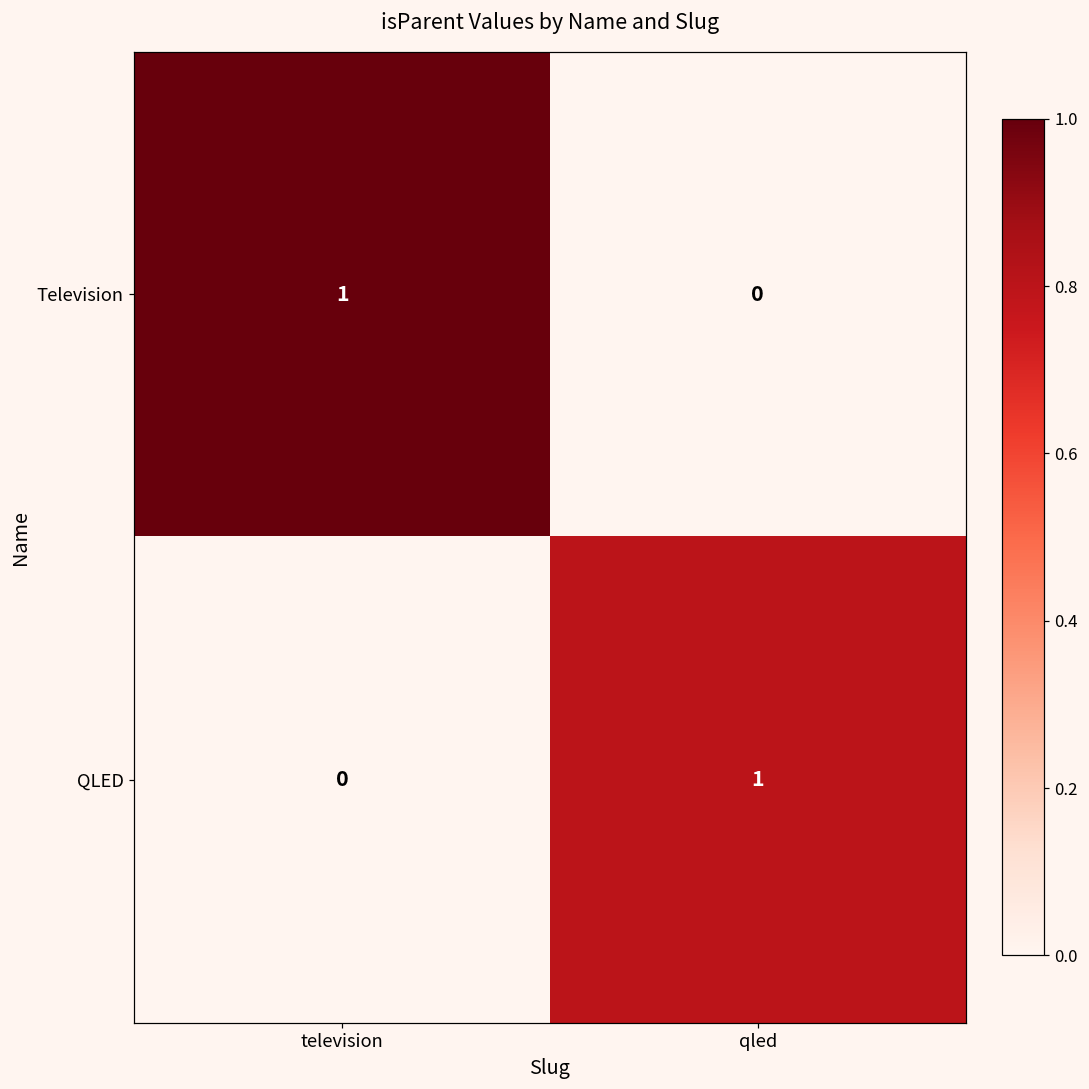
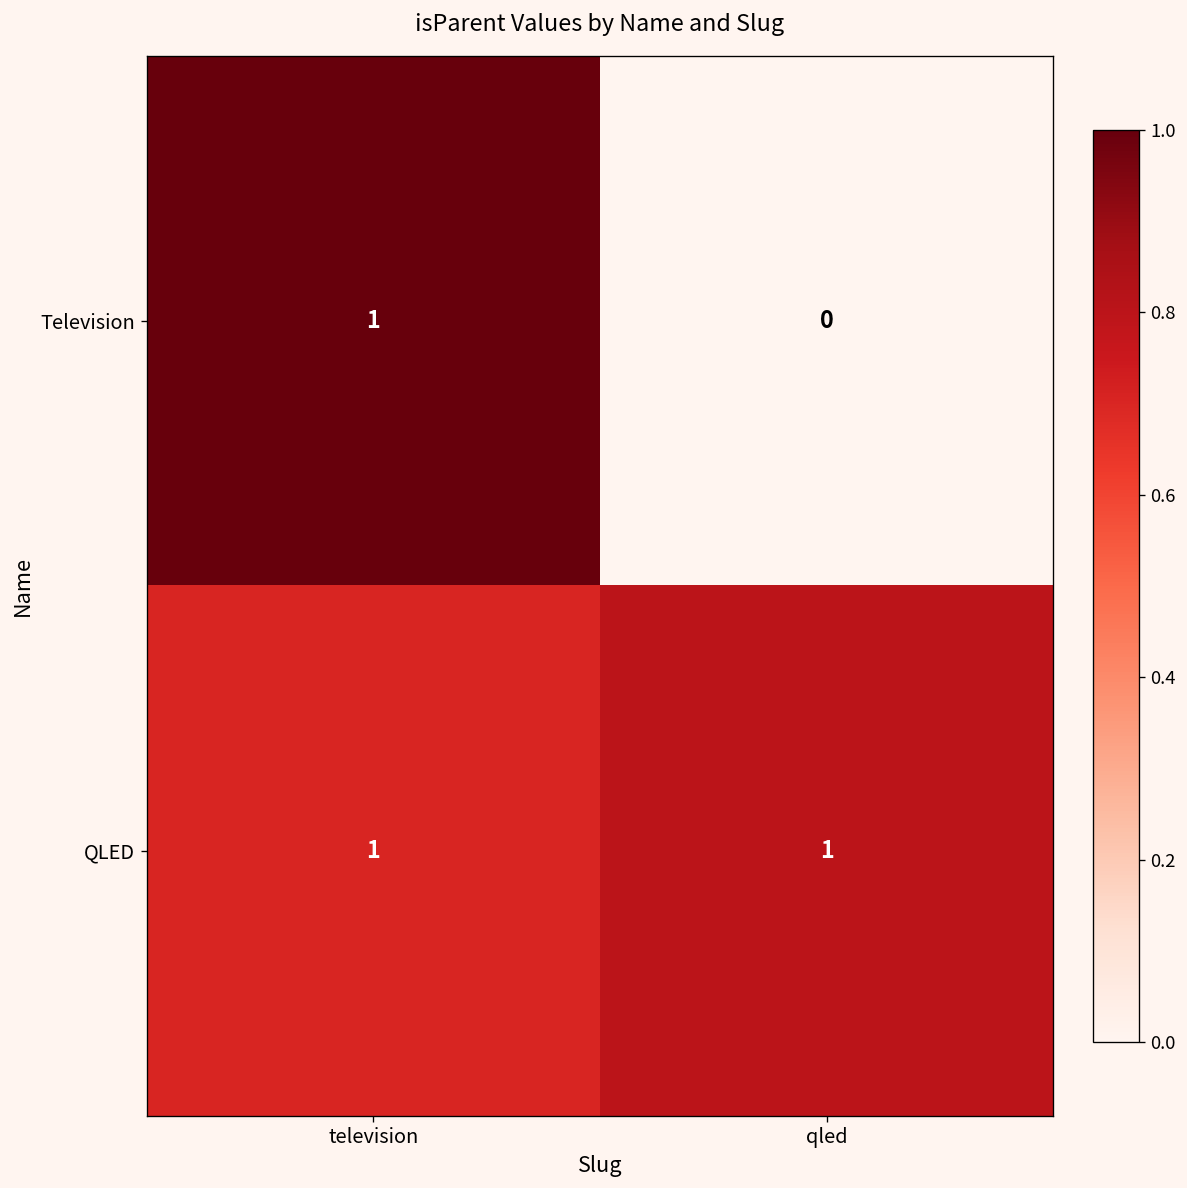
QLED, television: 0 -> 1
